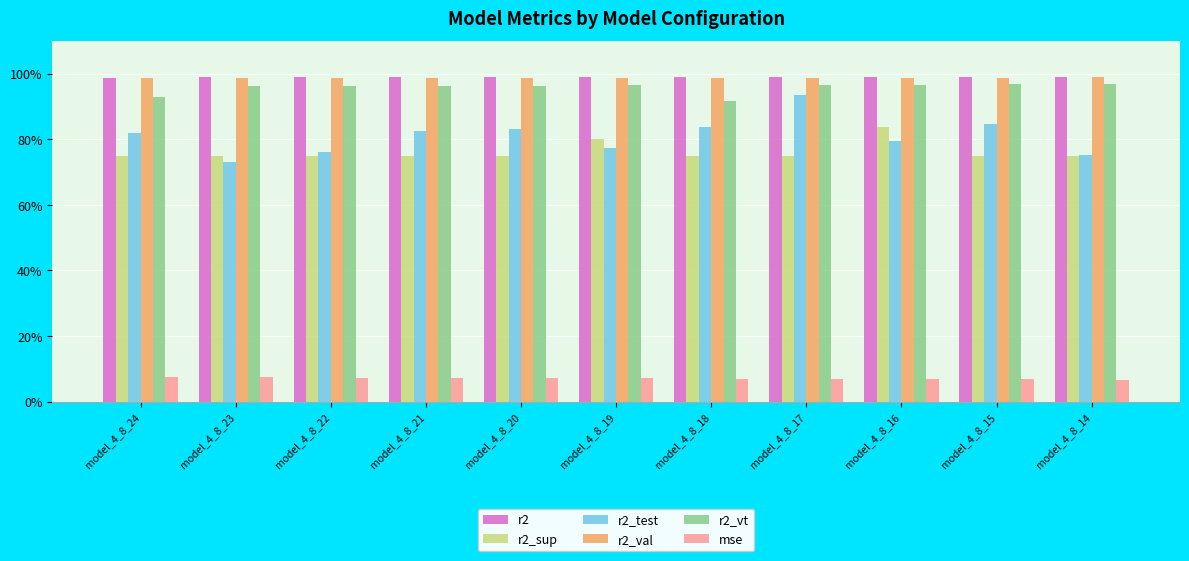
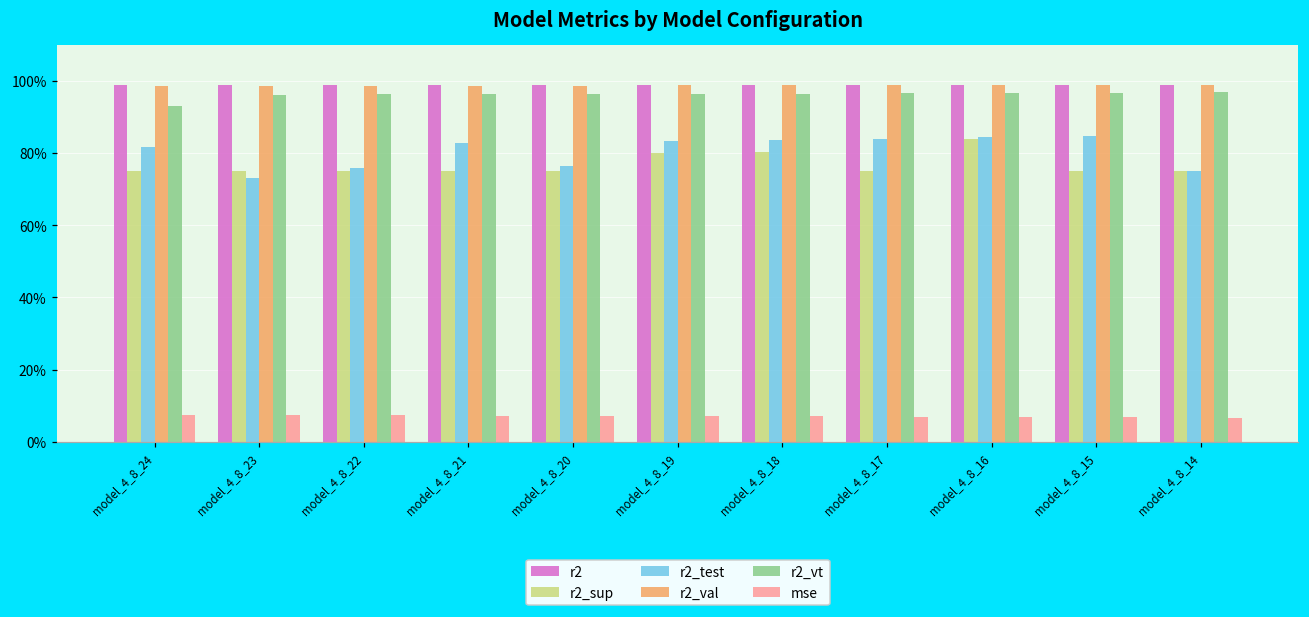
r2_test, model_4_8_20: 83% -> 77%
r2_test, model_4_8_19: 77% -> 83%
r2_sup, model_4_8_18: 75% -> 80%
r2_vt, model_4_8_18: 92% -> 97%
r2_test, model_4_8_17: 94% -> 84%
r2_test, model_4_8_16: 80% -> 84%
